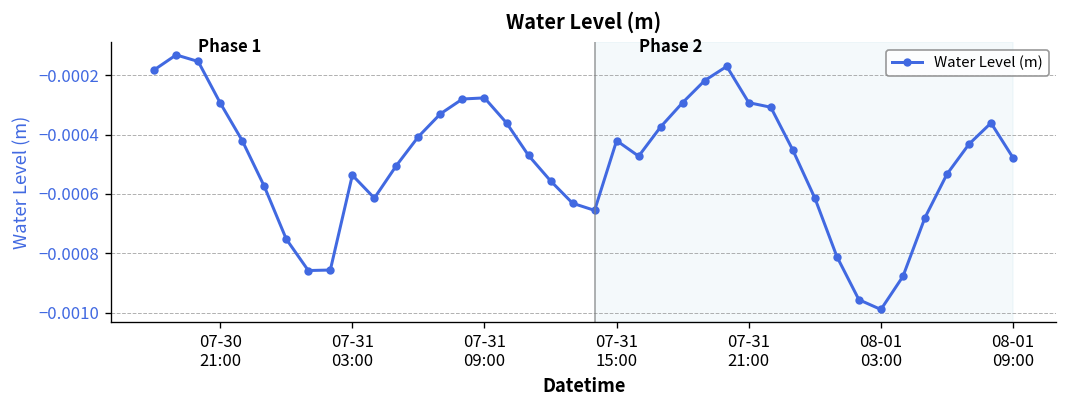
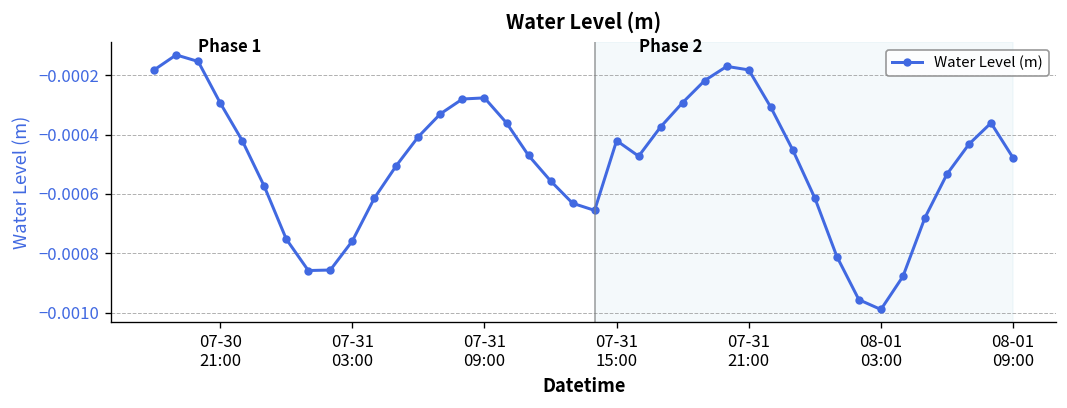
07-31 03:00: -0.00054 -> -0.00076
07-31 21:00: -0.00029 -> -0.00018
